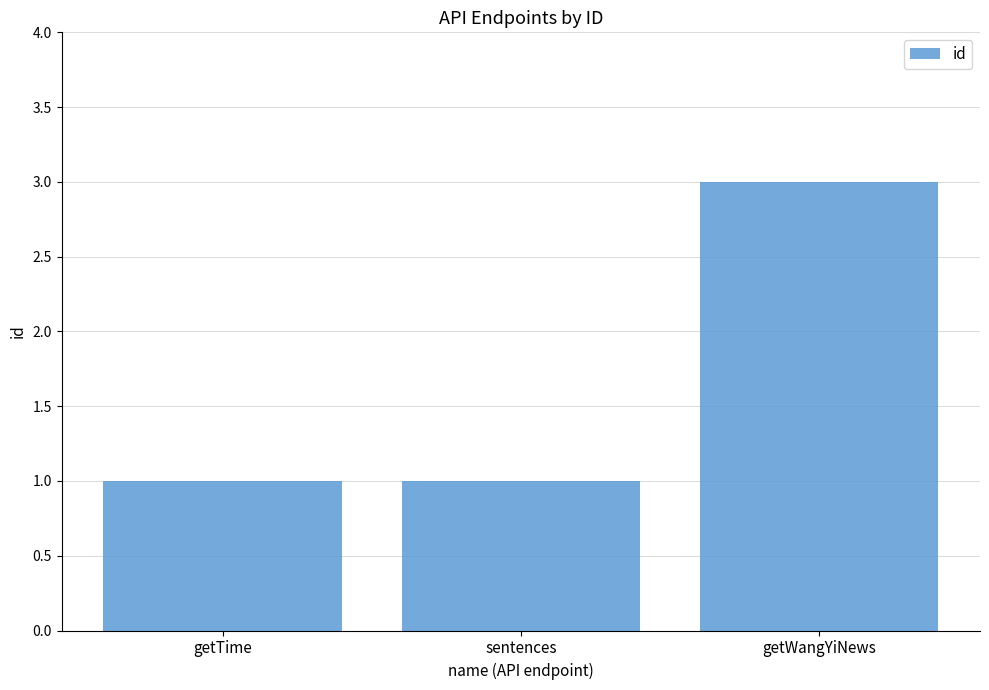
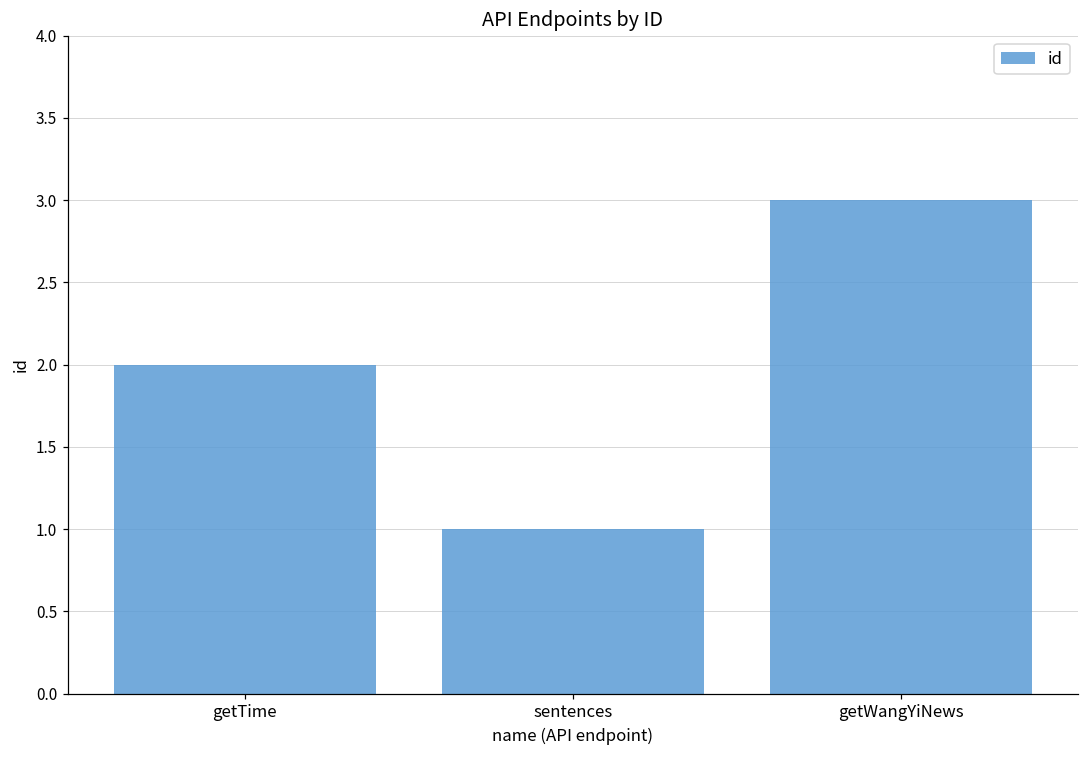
getTime: 1 -> 2
